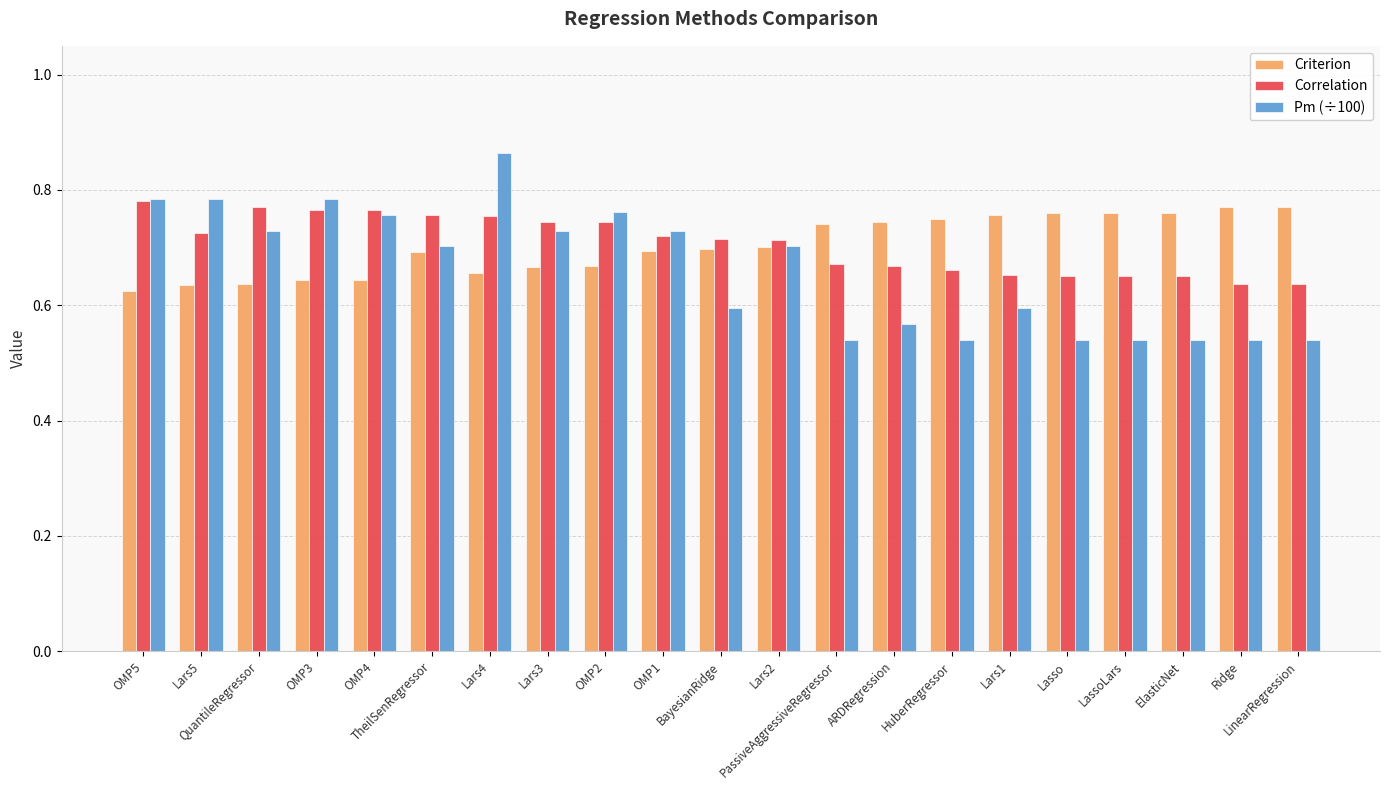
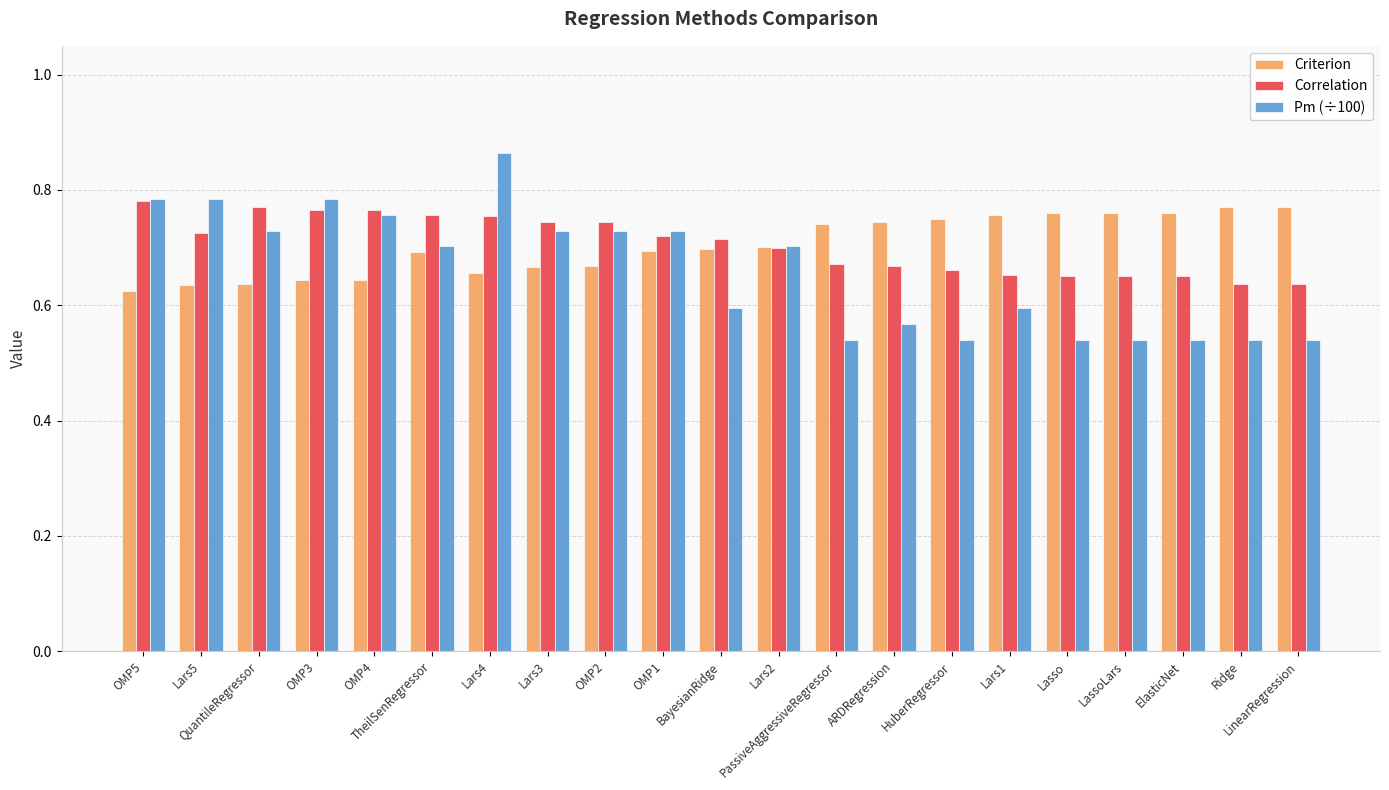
Pm (÷100), OMP2: 0.76 -> 0.73
Correlation, Lars2: 0.71 -> 0.70
